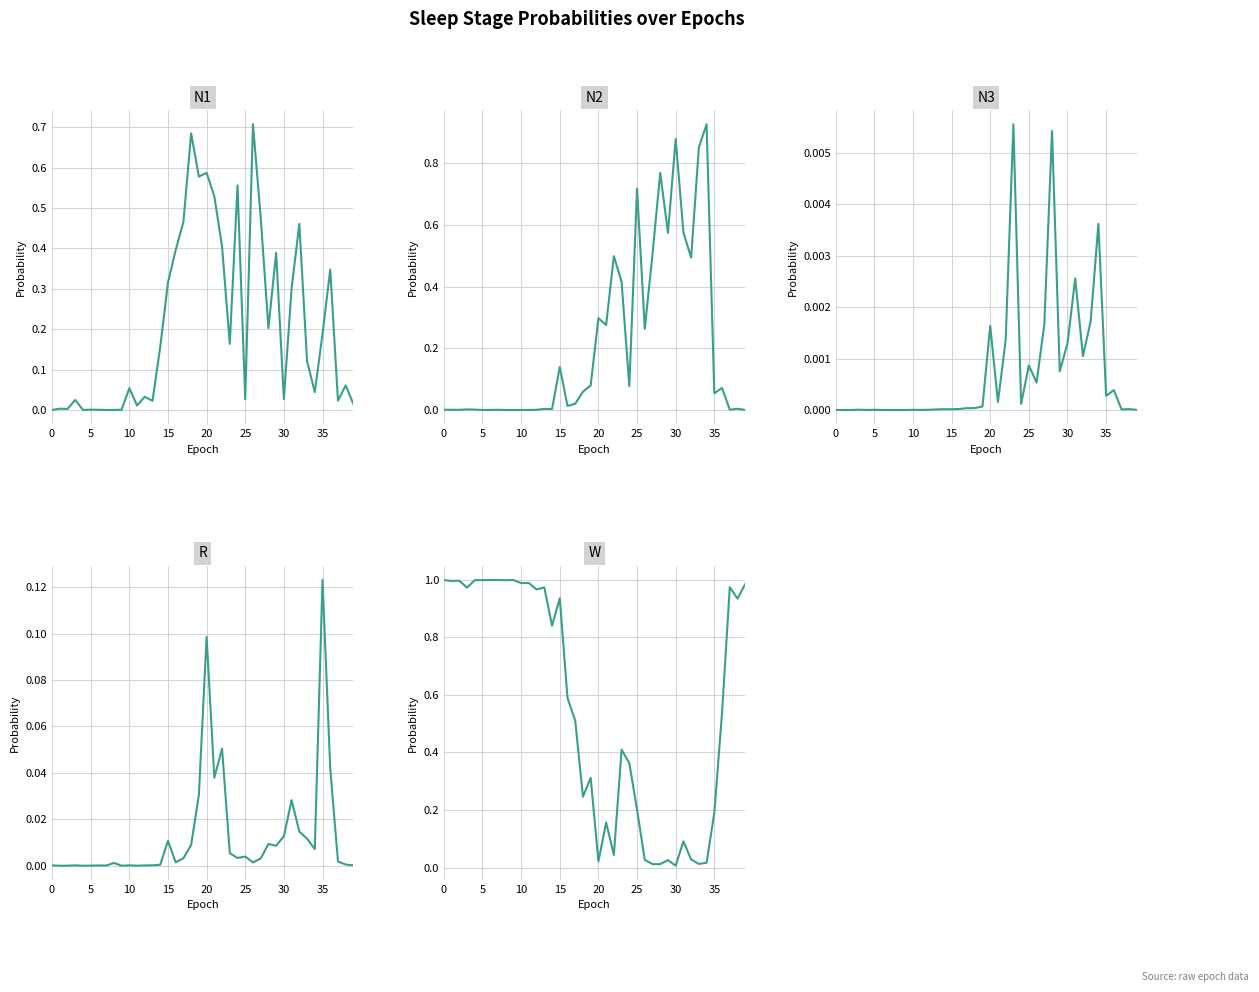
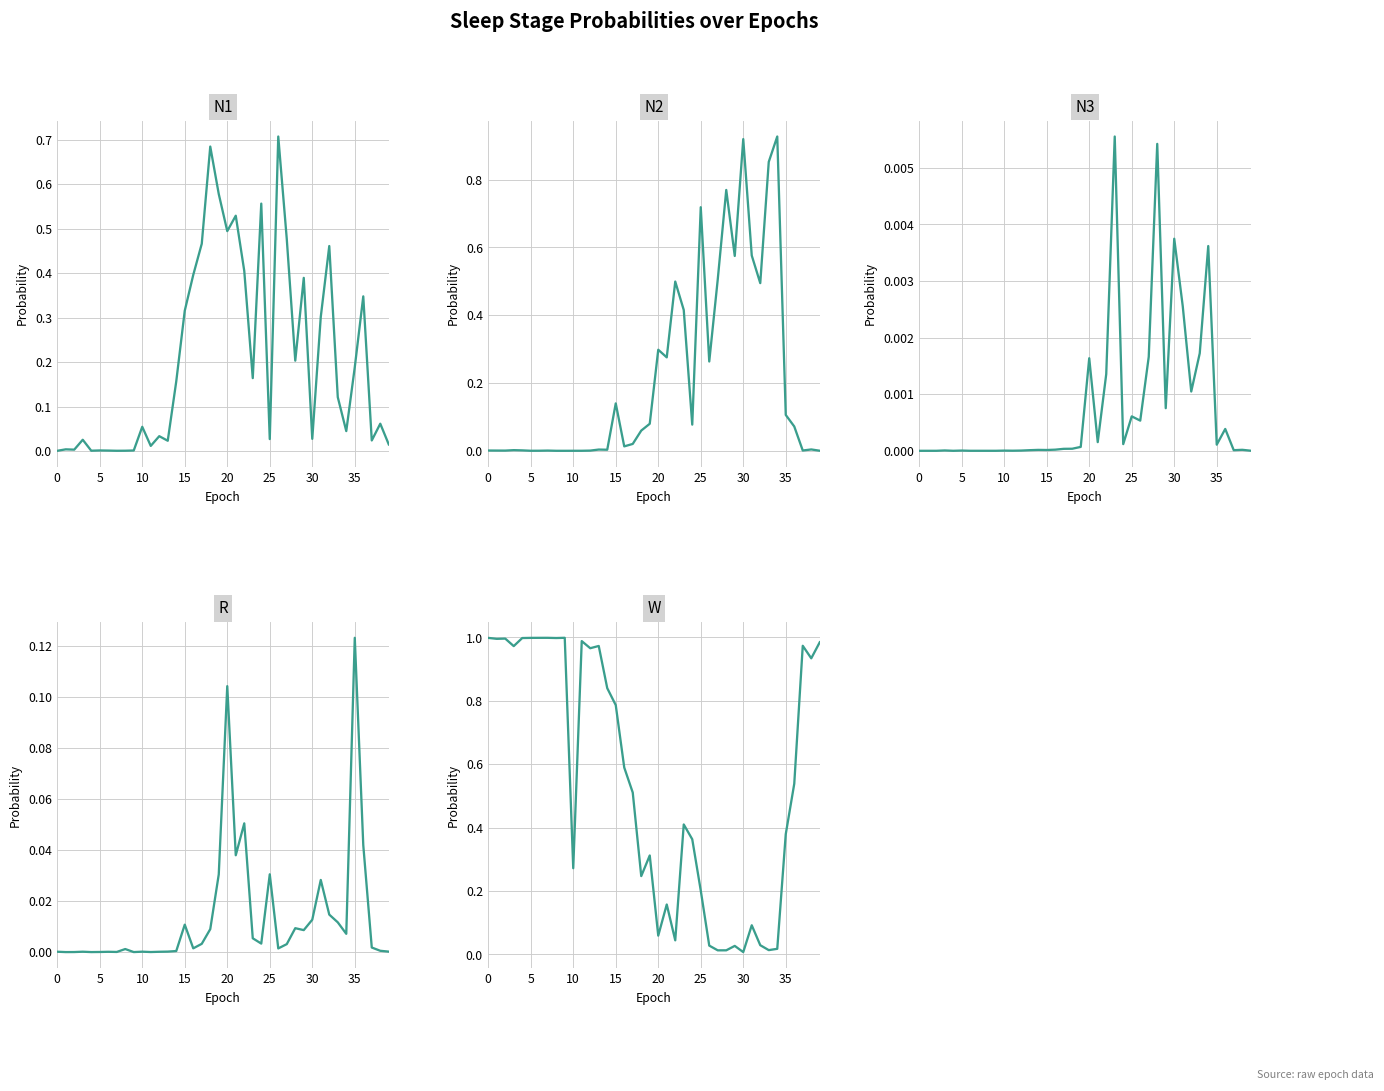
N1, 20: 0.59 -> 0.49
N2, 30: 0.88 -> 0.92
N2, 35: 0.05 -> 0.11
N3, 25: 0.0009 -> 0.0006
N3, 30: 0.0013 -> 0.0037
N3, 35: 0.0003 -> 0.0001
R, 20: 0.099 -> 0.104
R, 25: 0.004 -> 0.030
W, 10: 0.99 -> 0.27
W, 15: 0.94 -> 0.79
W, 20: 0.02 -> 0.06
W, 35: 0.19 -> 0.38
